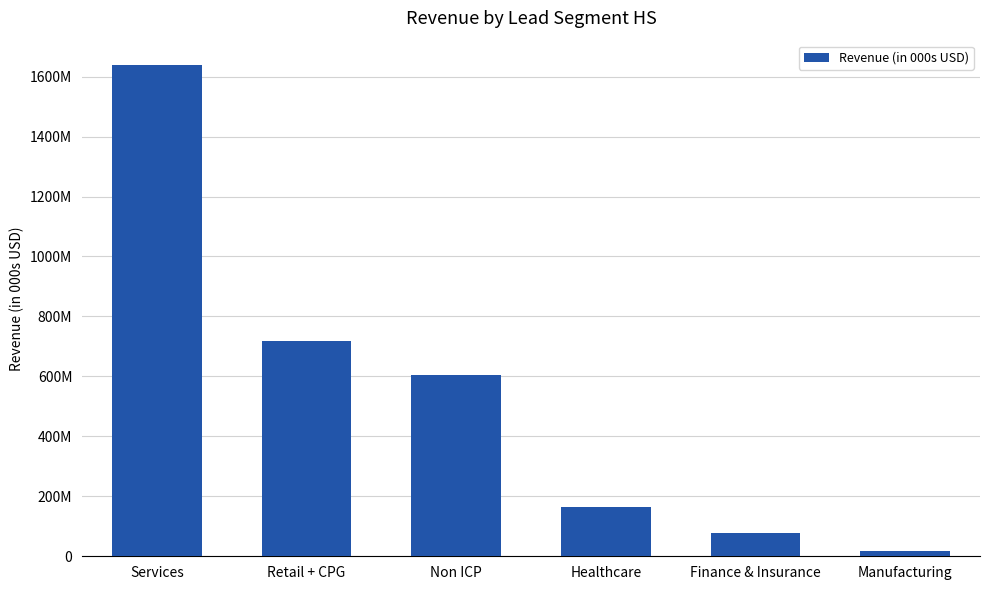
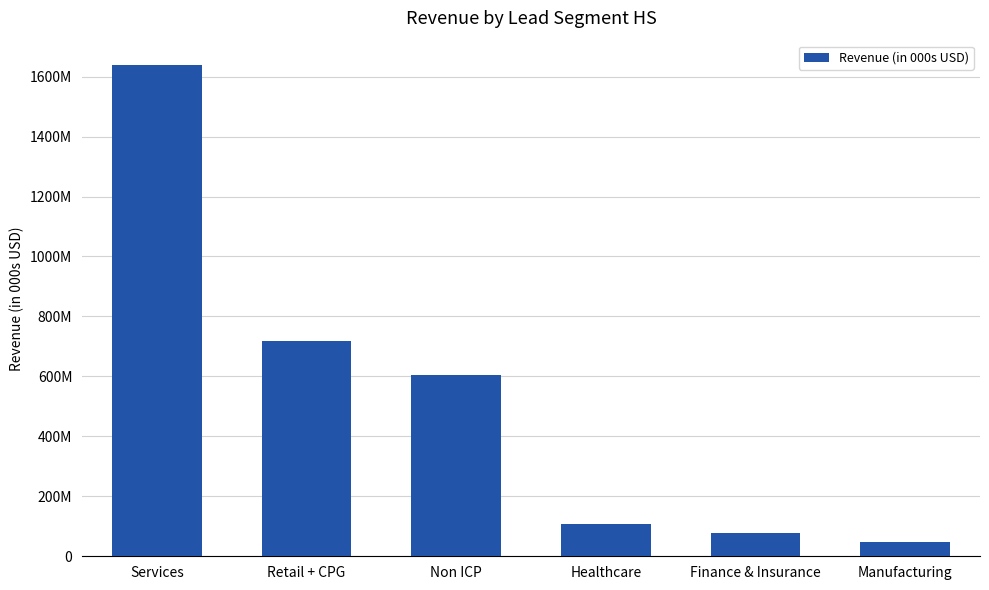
Healthcare: 170000000 -> 110000000
Manufacturing: 20000000 -> 50000000
